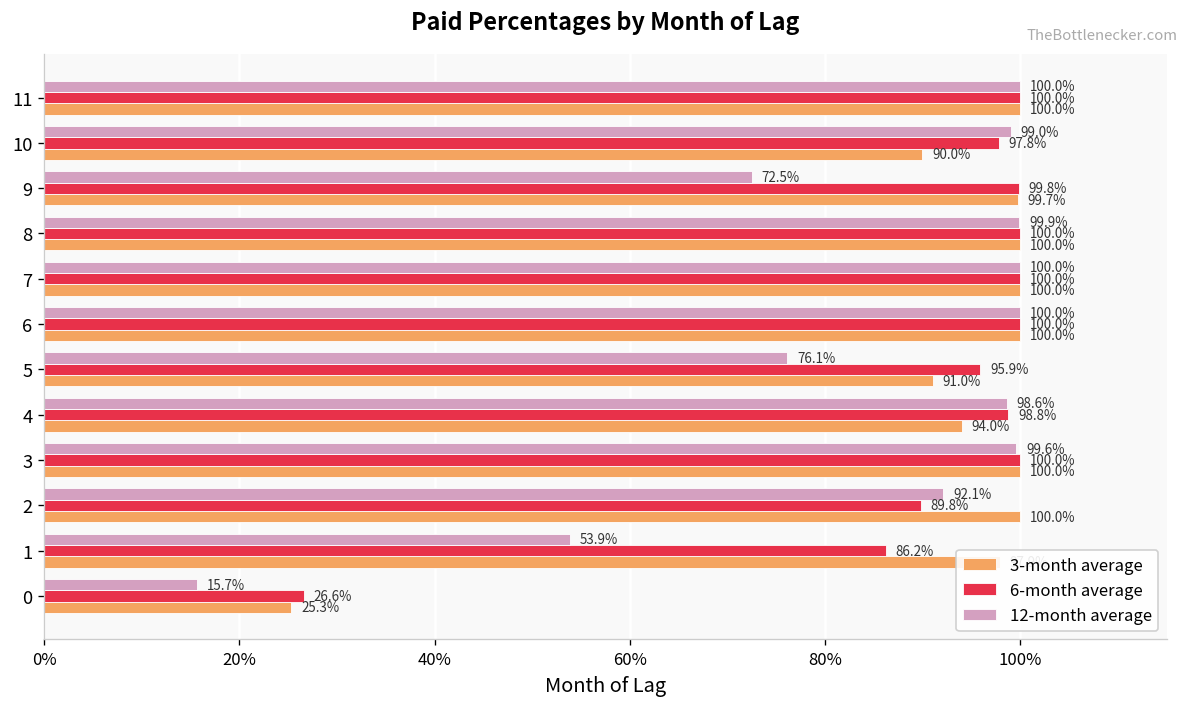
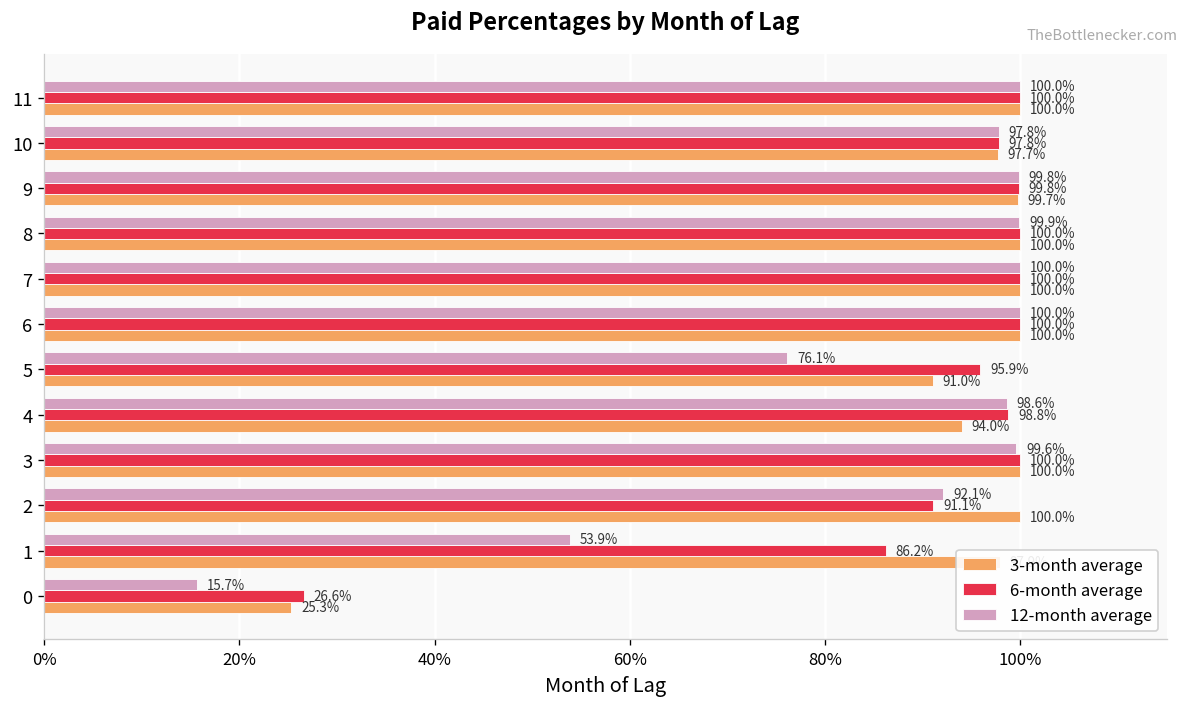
12-month average, 10: 99.0% -> 97.8%
3-month average, 10: 90.0% -> 97.7%
12-month average, 9: 72.5% -> 99.8%
6-month average, 2: 89.8% -> 91.1%
